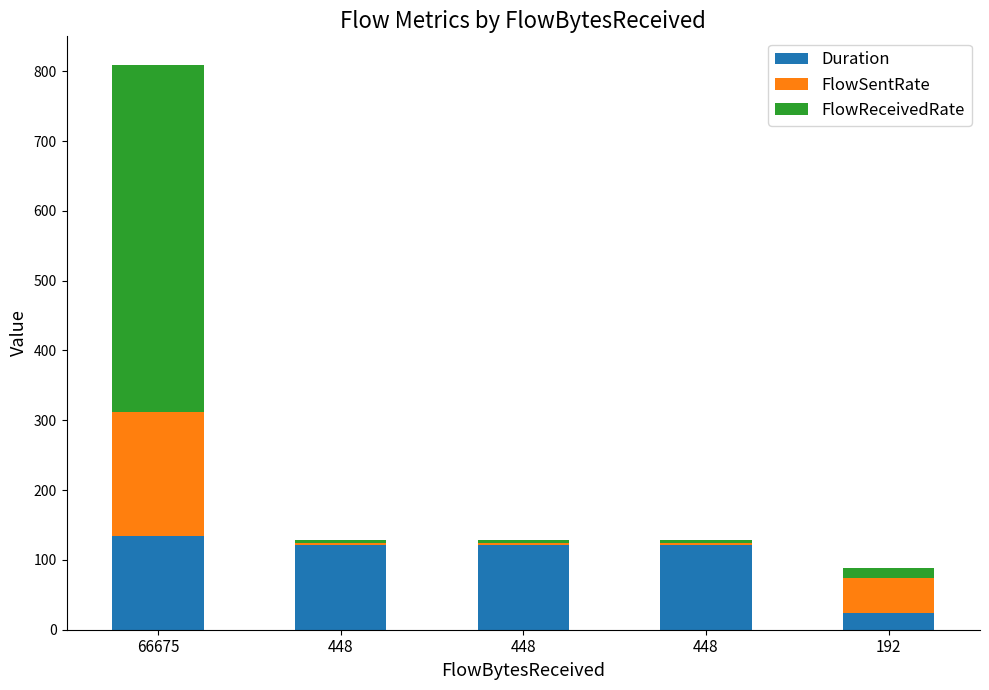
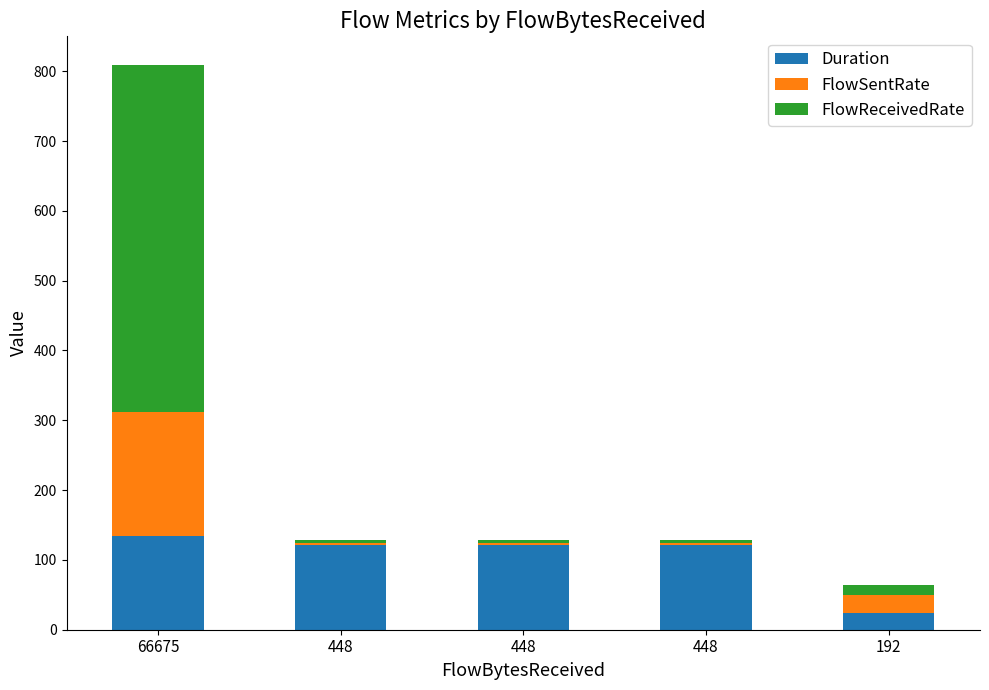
FlowSentRate, 192: 50 -> 30
